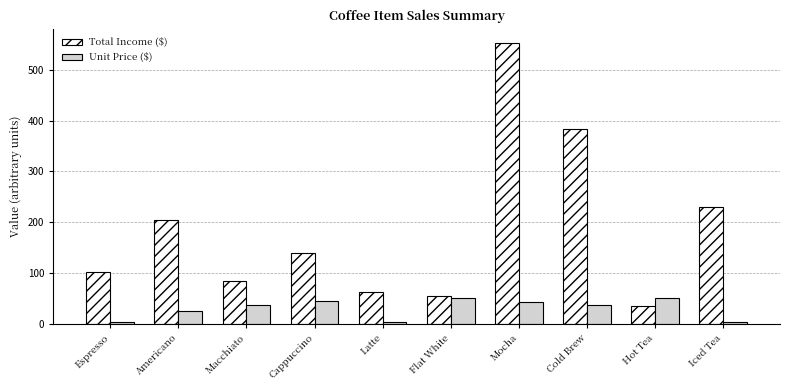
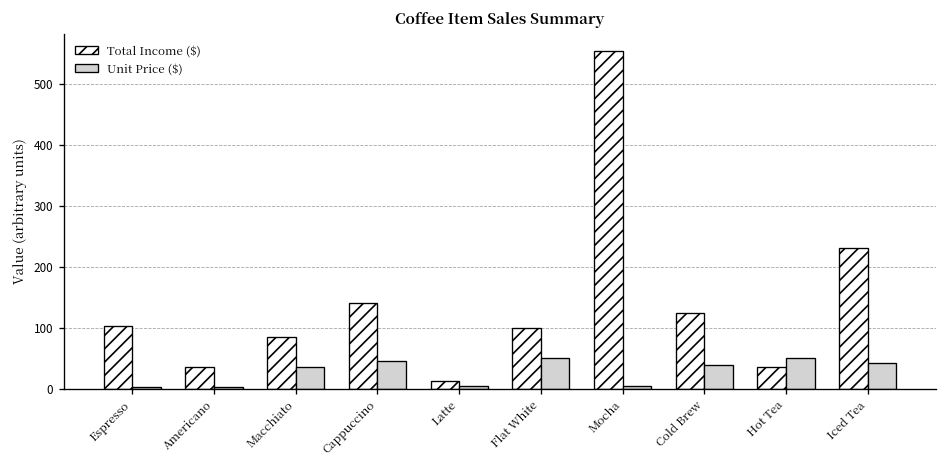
Total Income ($), Americano: 210 -> 40
Unit Price ($), Americano: 30 -> 0
Total Income ($), Latte: 60 -> 10
Total Income ($), Flat White: 50 -> 100
Unit Price ($), Mocha: 40 -> 0
Total Income ($), Cold Brew: 380 -> 120
Unit Price ($), Iced Tea: 0 -> 40
